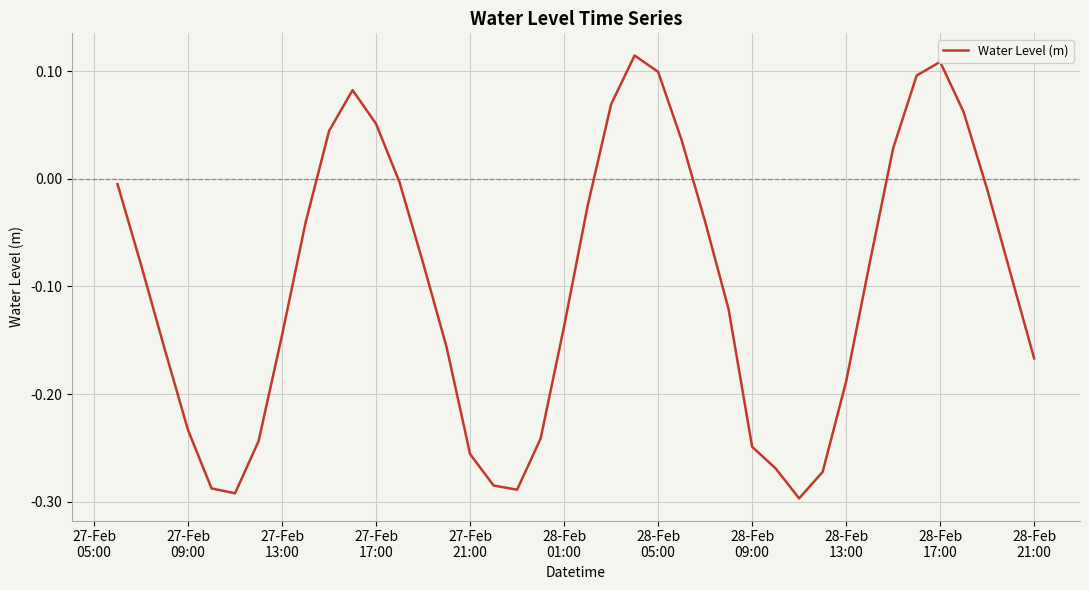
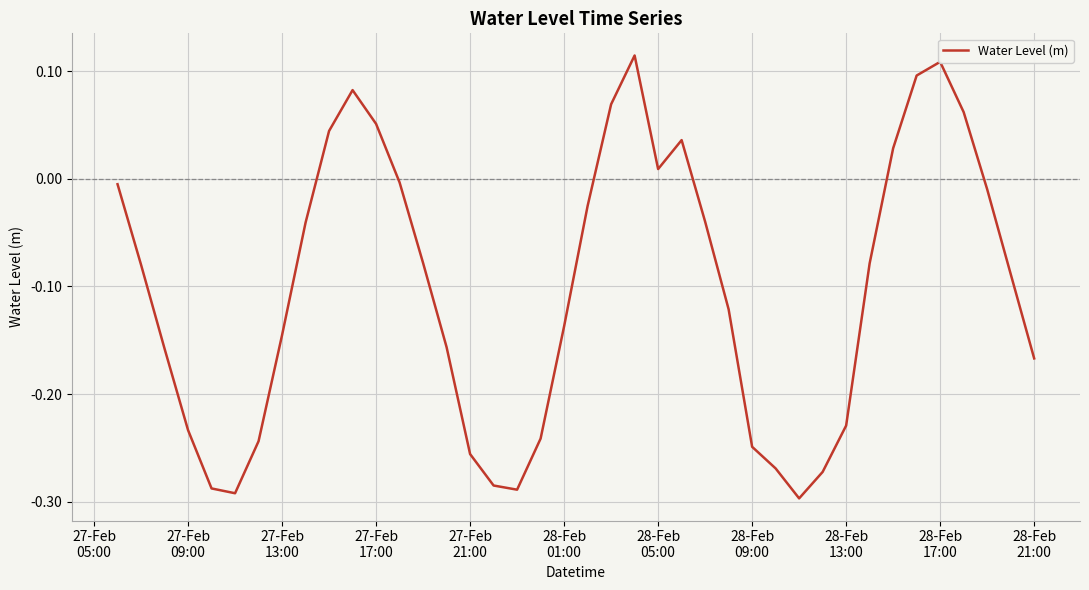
28-Feb 05:00: 0.099 -> 0.009
28-Feb 13:00: -0.188 -> -0.229
